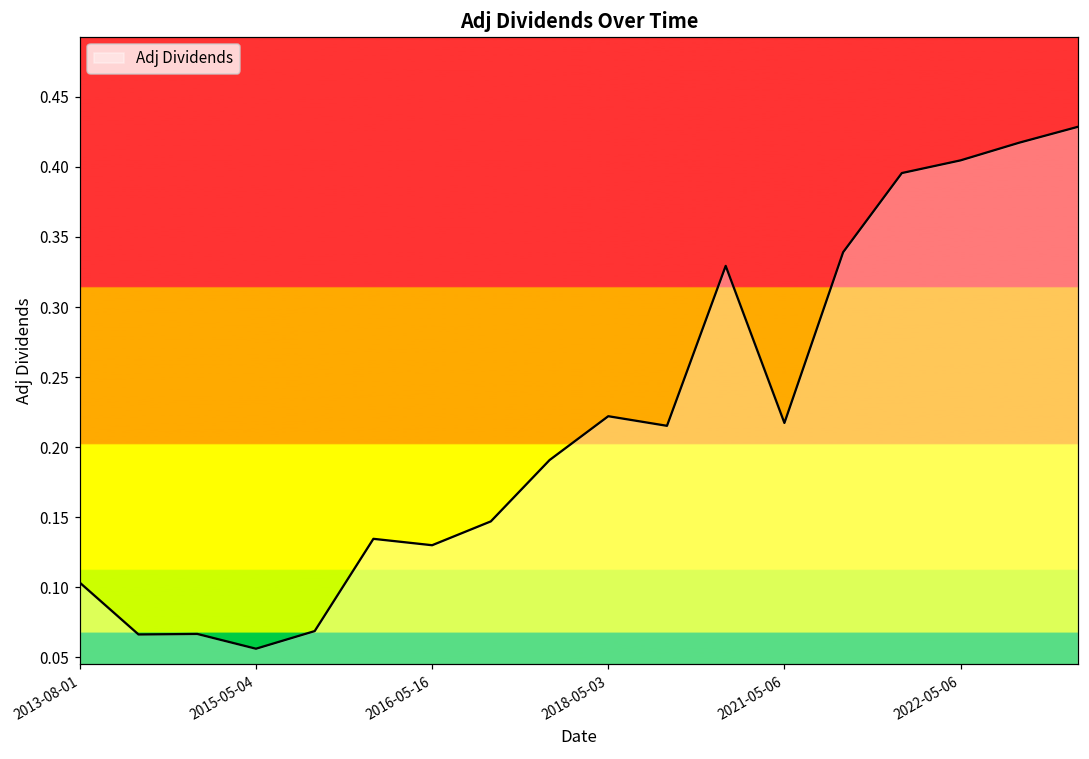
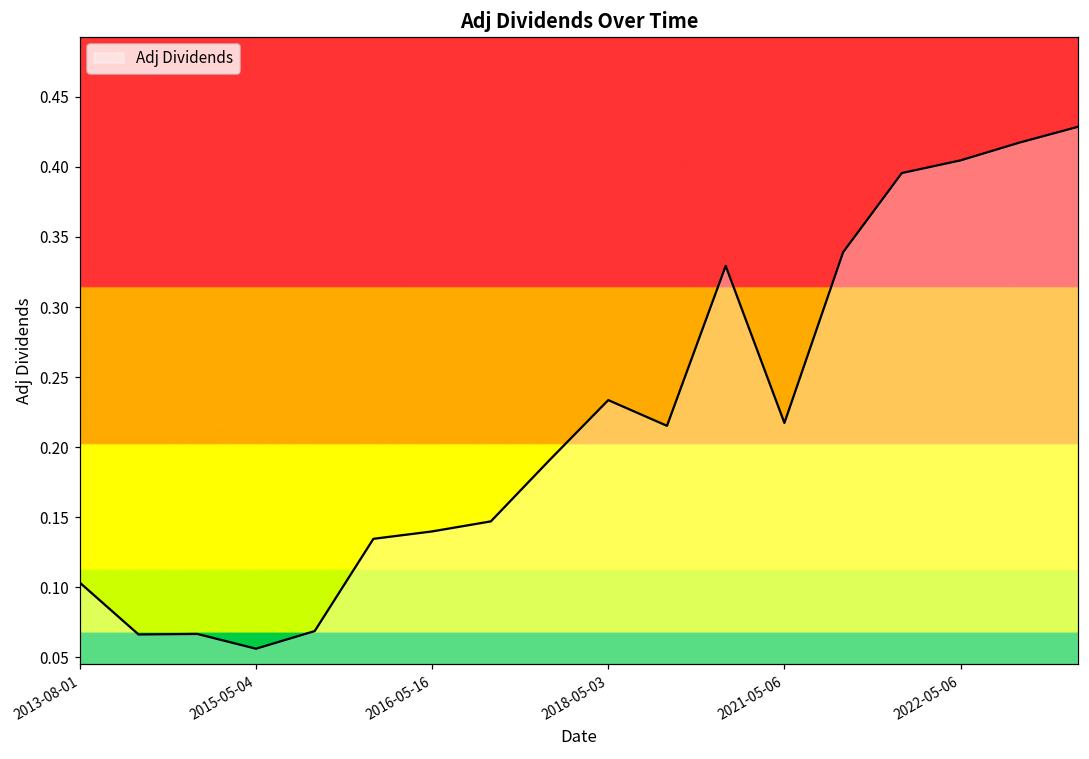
2016-05-16: 0.130 -> 0.140
2018-05-03: 0.222 -> 0.234
